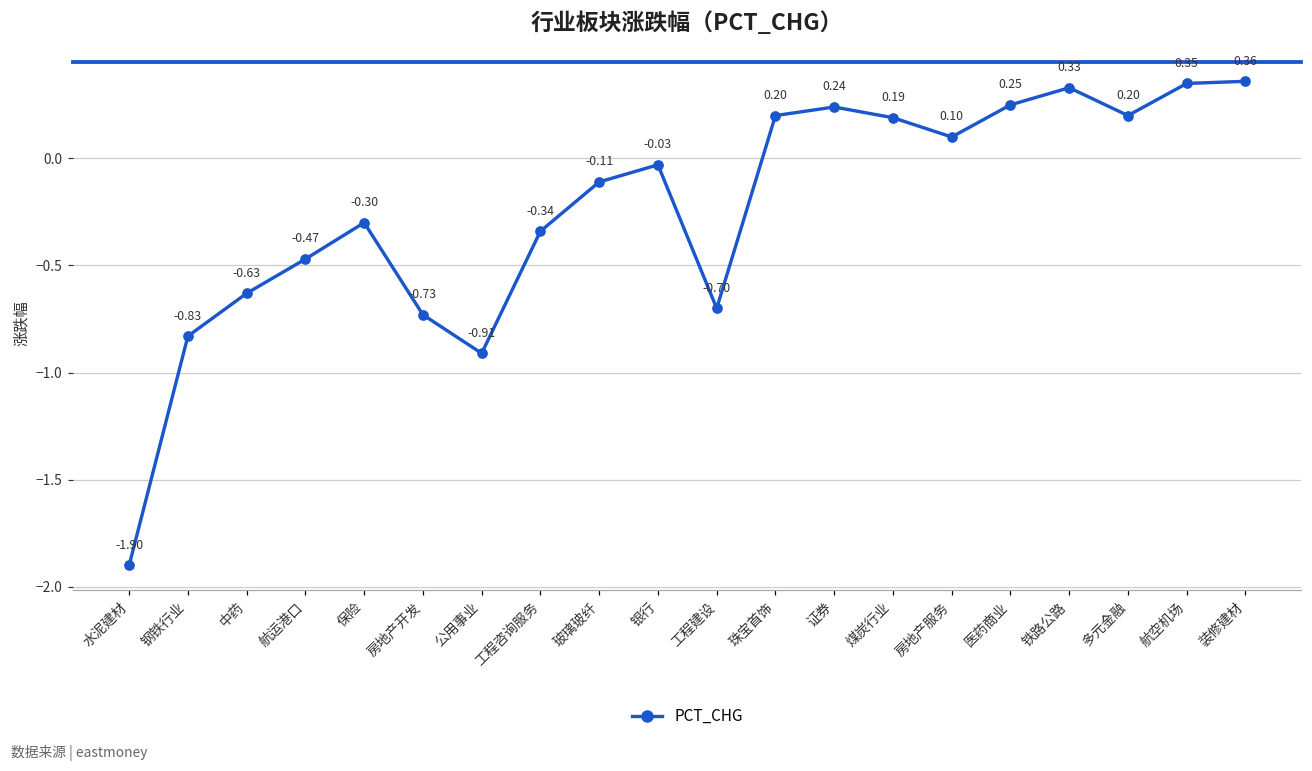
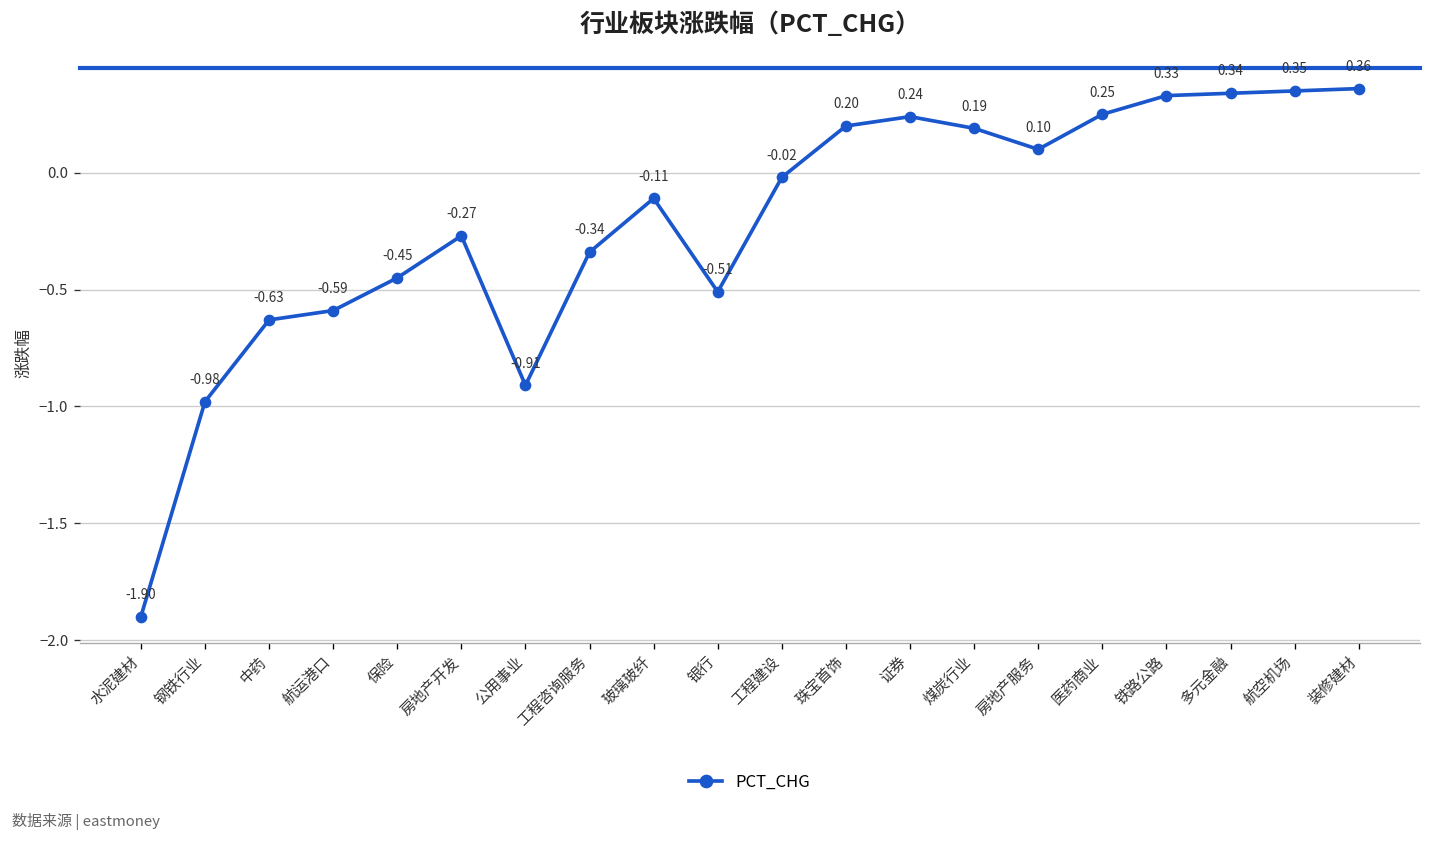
钢铁行业: -0.83 -> -0.98
航运港口: -0.47 -> -0.59
保险: -0.30 -> -0.45
房地产开发: -0.73 -> -0.27
银行: -0.03 -> -0.51
工程建设: -0.70 -> -0.02
多元金融: 0.20 -> 0.34
